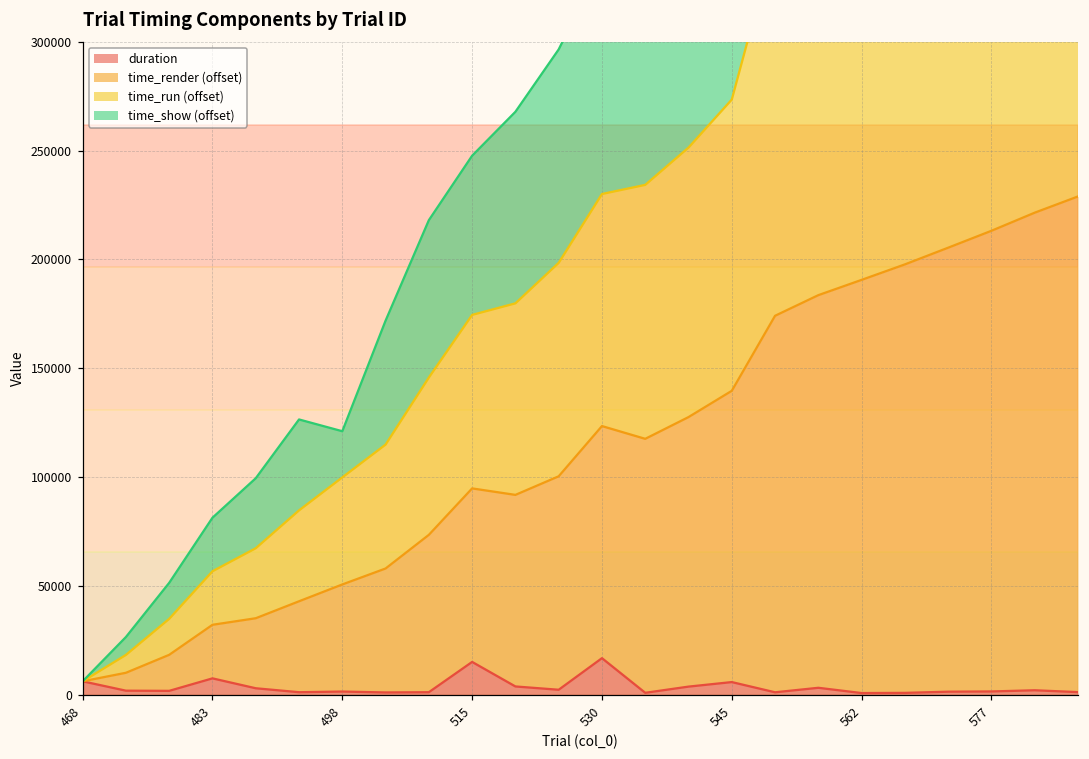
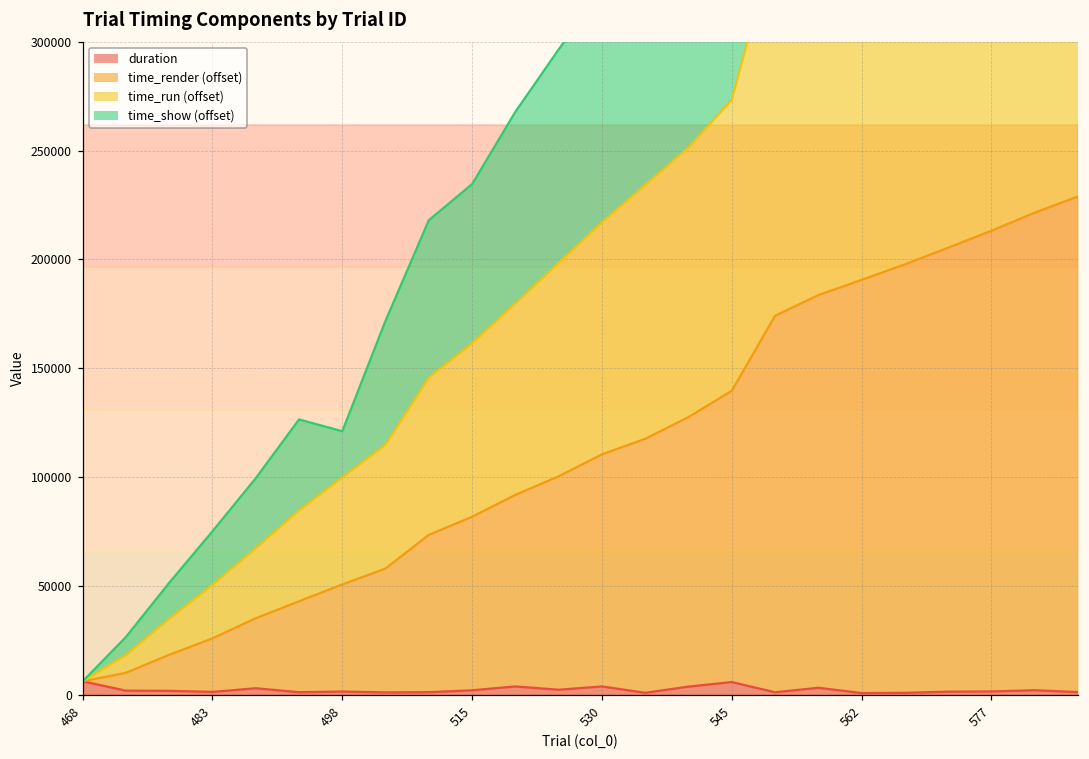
duration, 483: 7000 -> 1000
duration, 515: 15000 -> 2000
duration, 530: 17000 -> 4000
